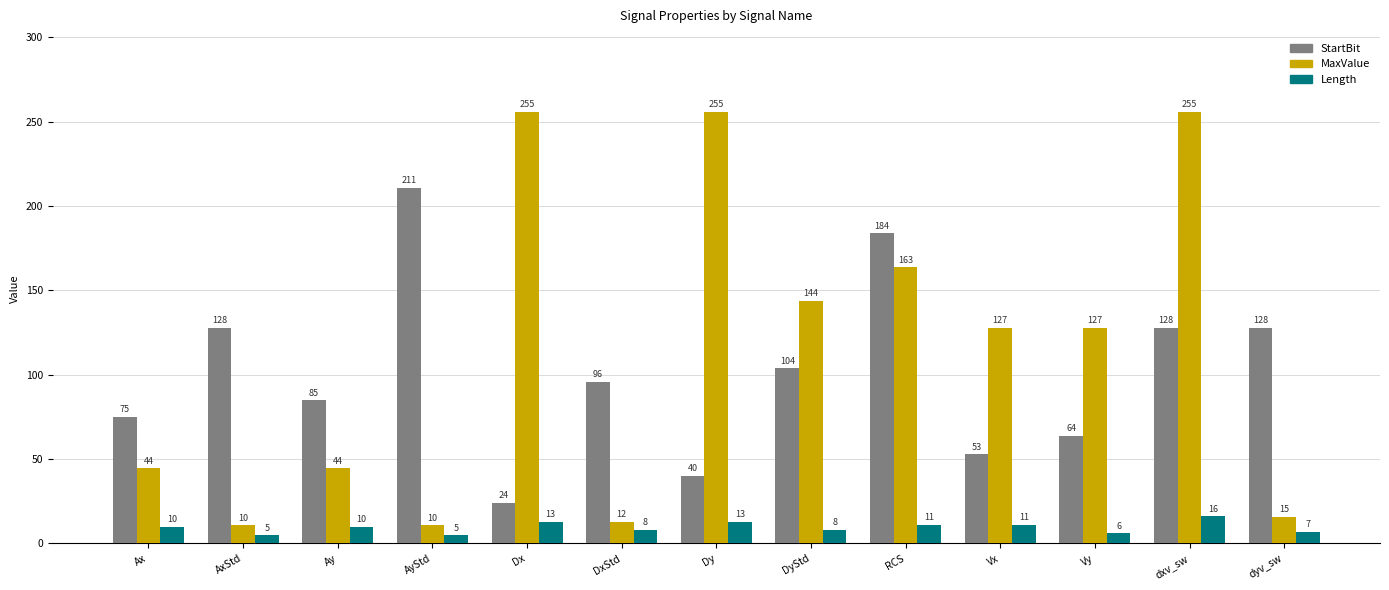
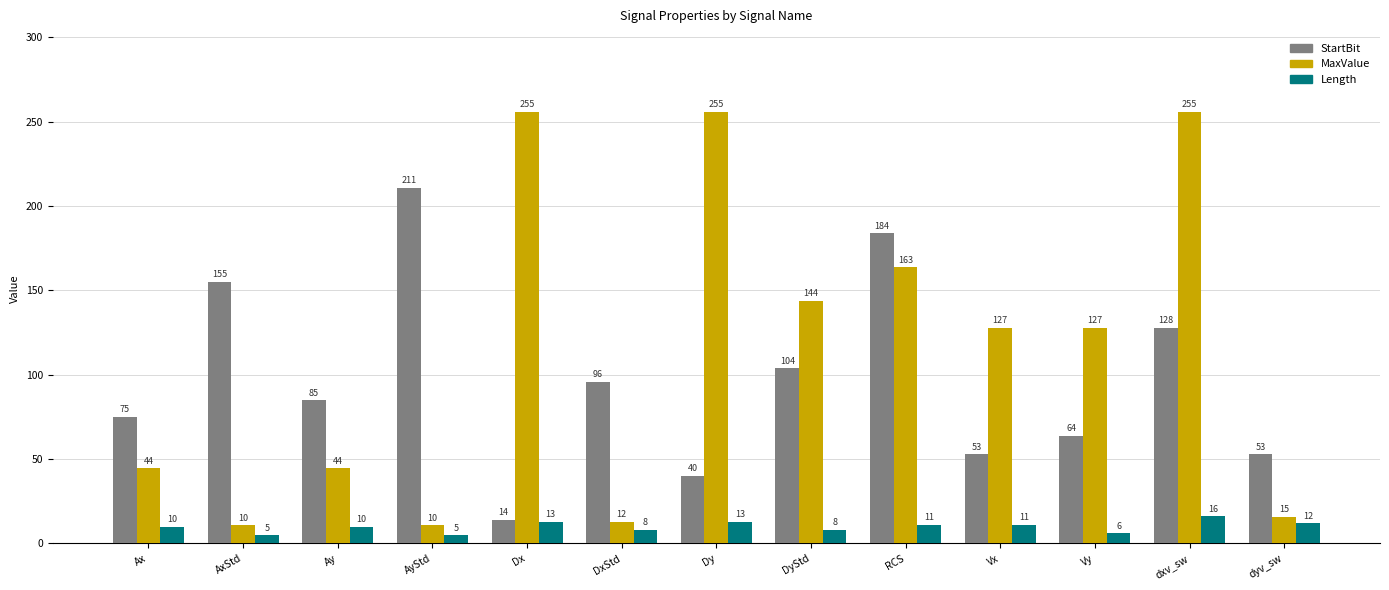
StartBit, AxStd: 128 -> 155
StartBit, Dx: 24 -> 14
StartBit, dyv_sw: 128 -> 53
Length, dyv_sw: 7 -> 12
